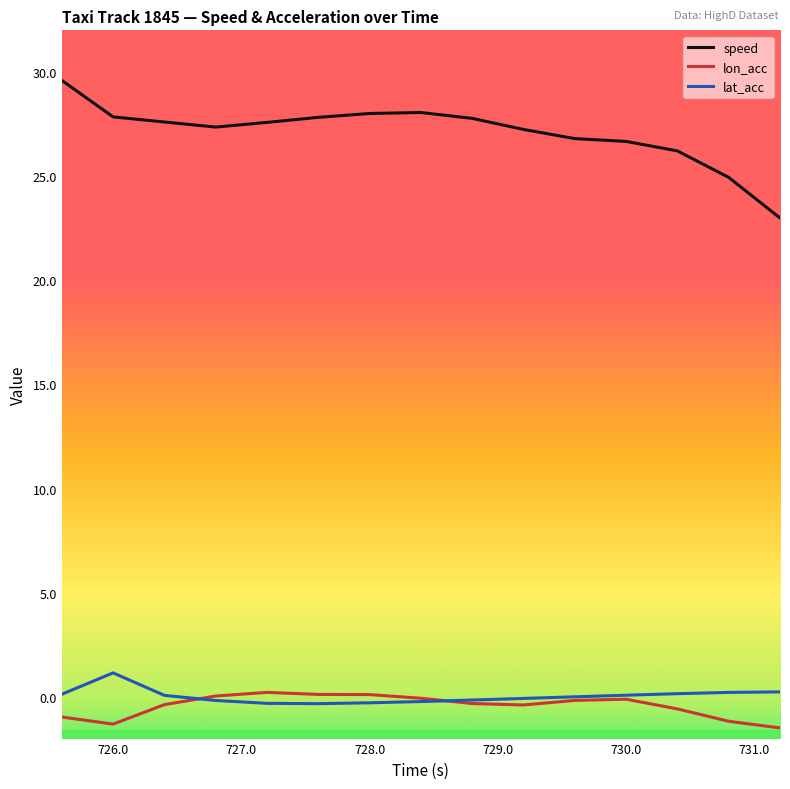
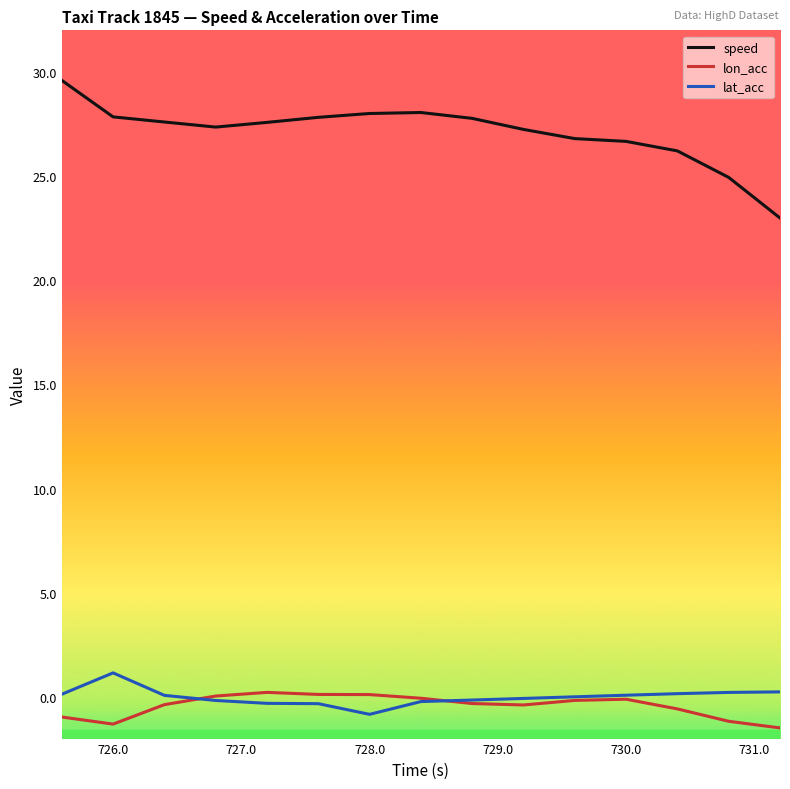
lat_acc, 728.0: -0.3 -> -0.8
